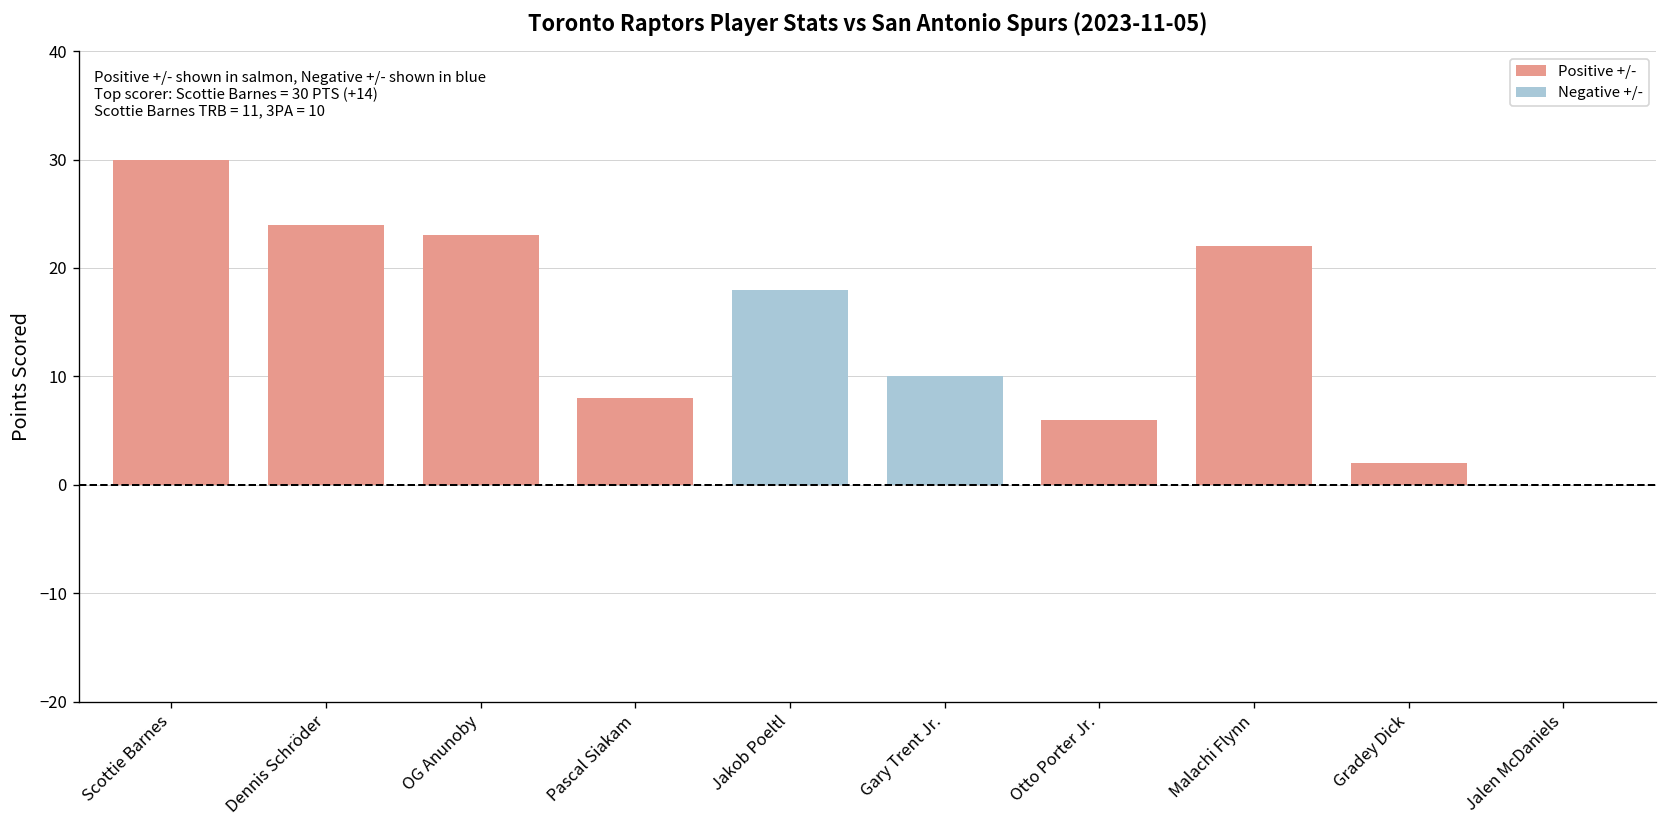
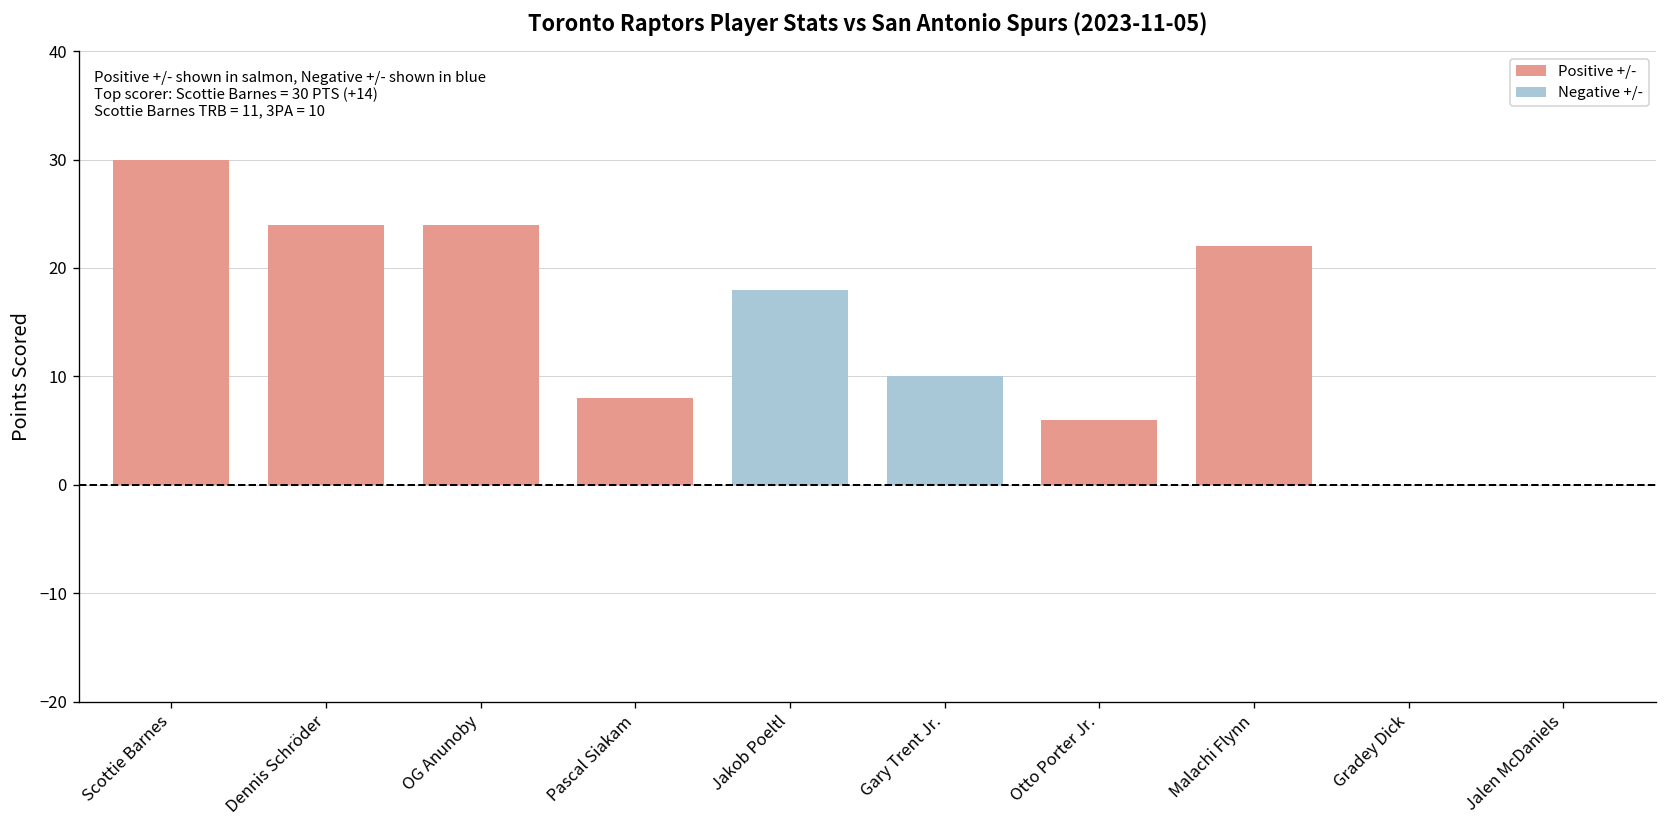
OG Anunoby: 23 -> 24
Gradey Dick: 2 -> 0
